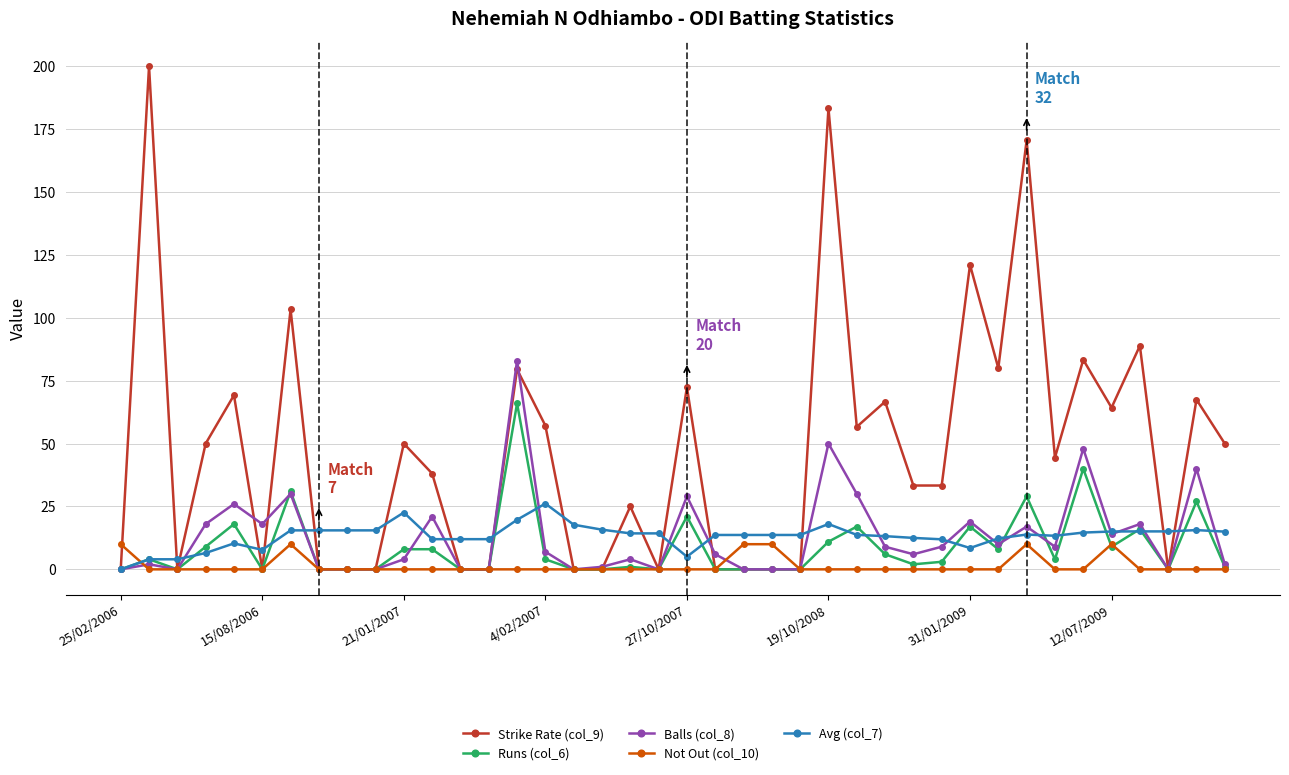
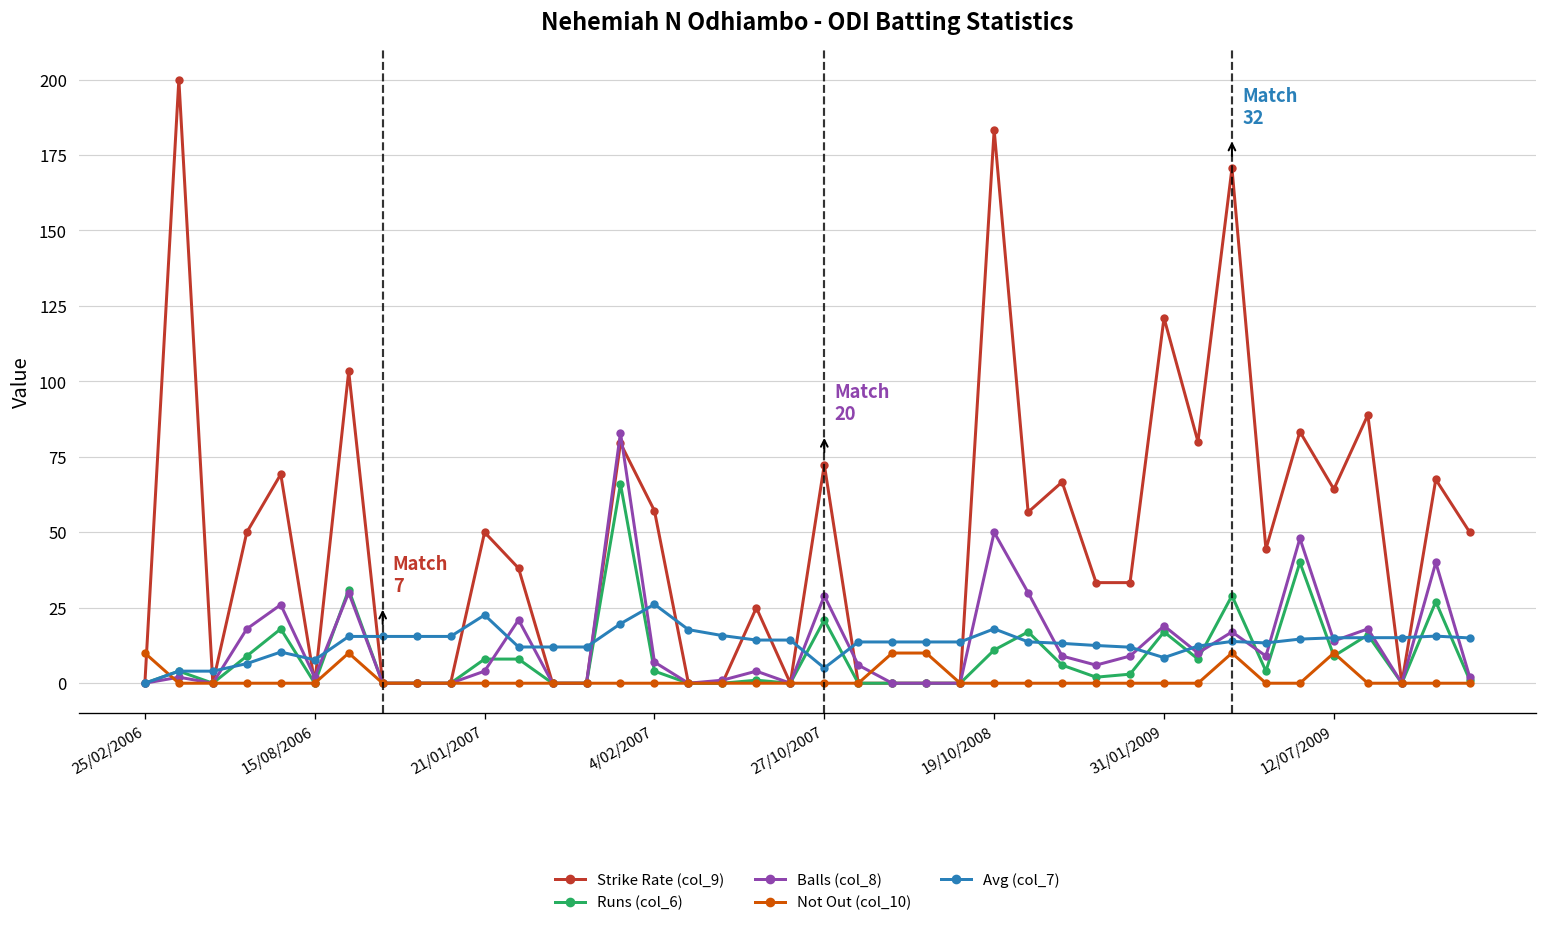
Balls (col_8), 15/08/2006: 18 -> 2
